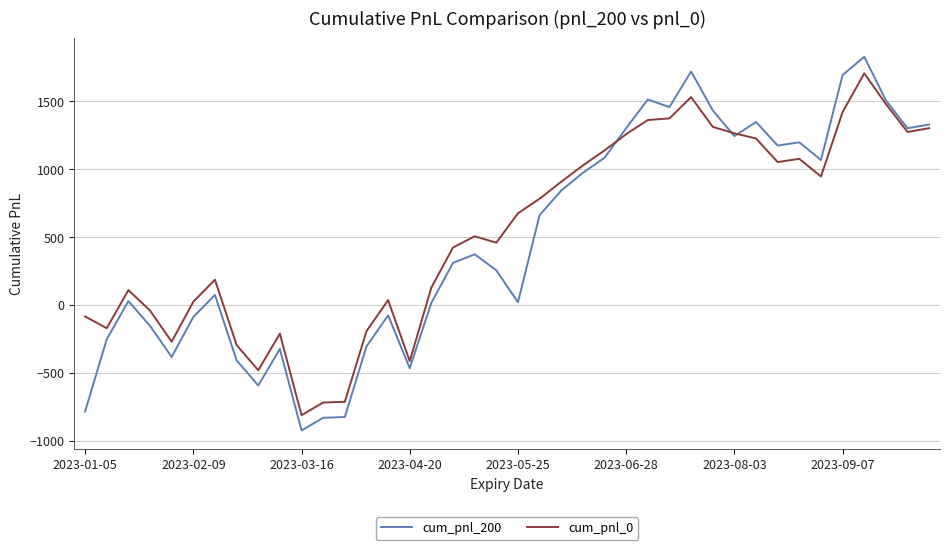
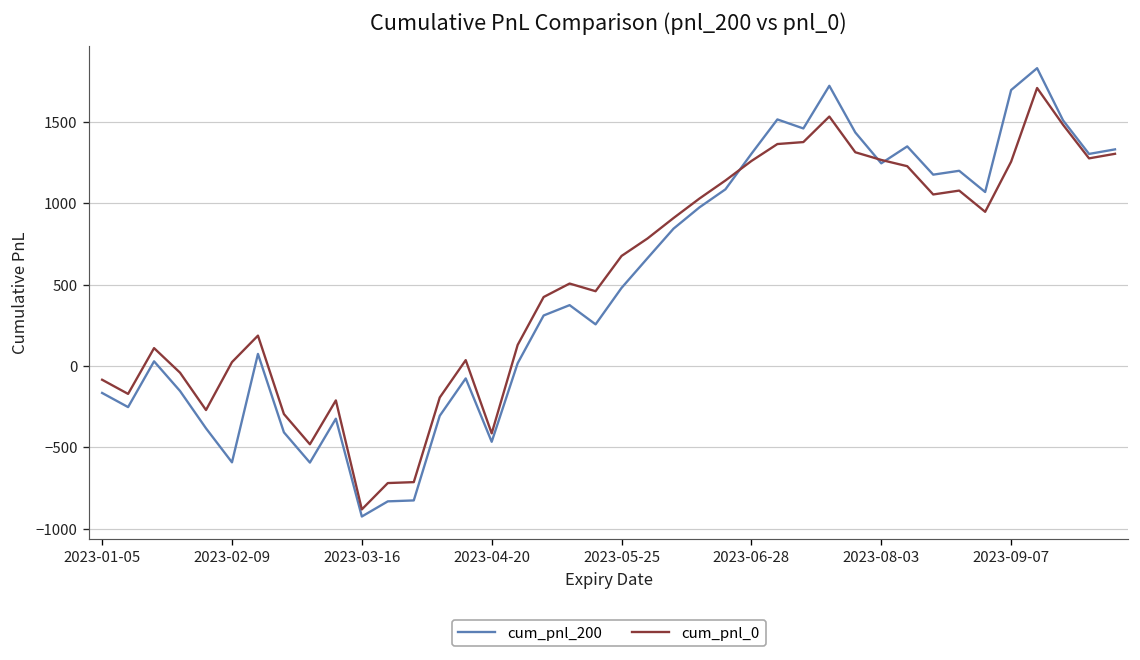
cum_pnl_200, 2023-01-05: -790 -> -170
cum_pnl_200, 2023-02-09: -90 -> -590
cum_pnl_0, 2023-03-16: -810 -> -880
cum_pnl_200, 2023-05-25: 20 -> 480
cum_pnl_0, 2023-09-07: 1420 -> 1250
